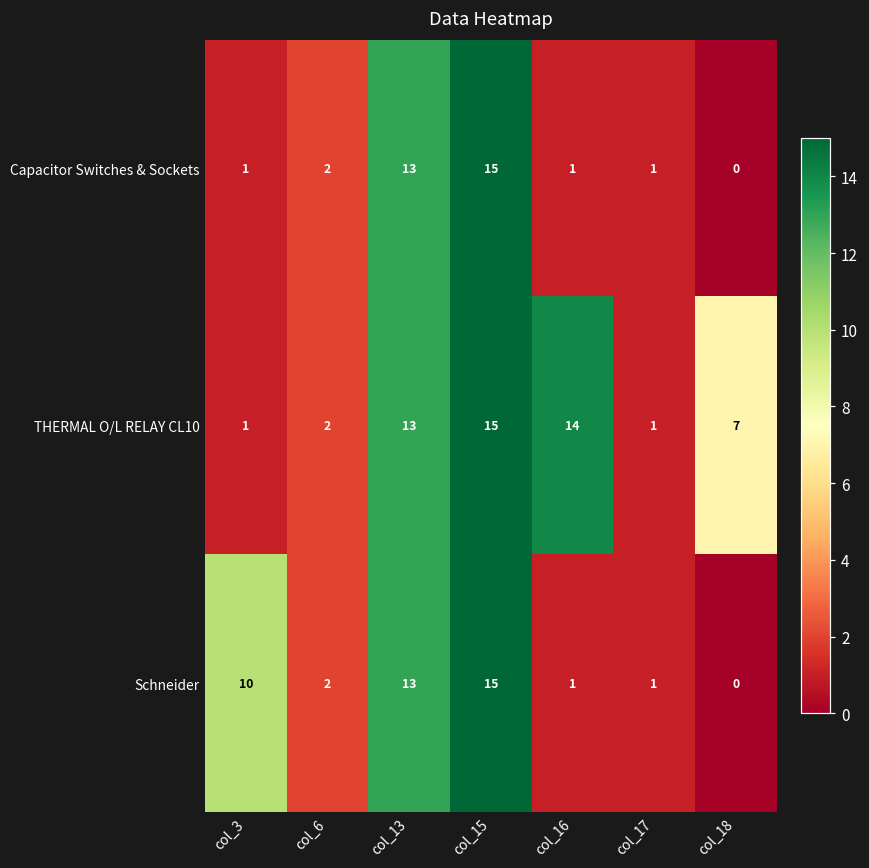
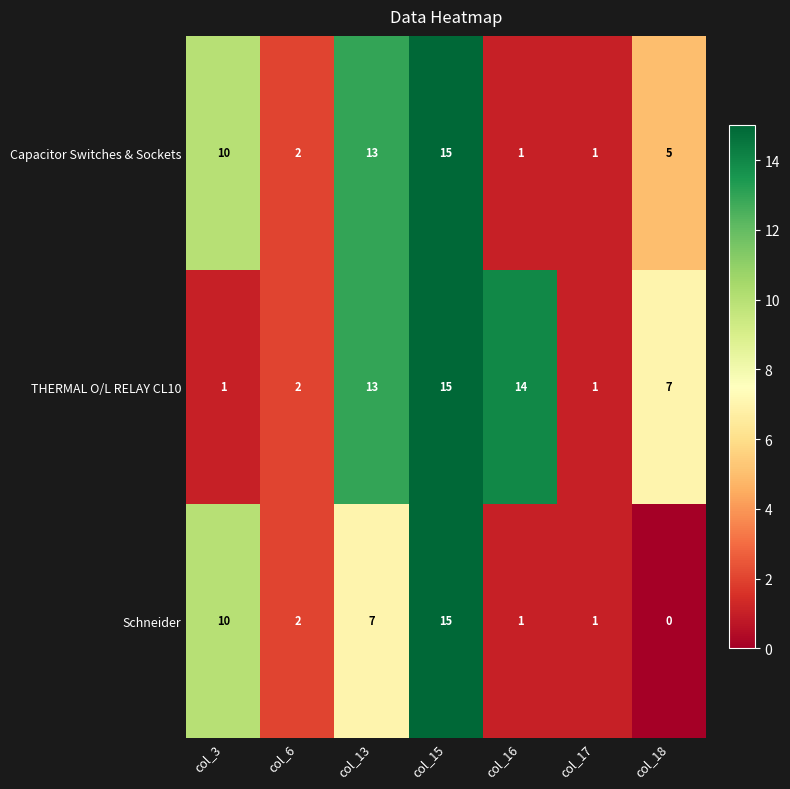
Capacitor Switches & Sockets, col_3: 1 -> 10
Capacitor Switches & Sockets, col_18: 0 -> 5
Schneider, col_13: 13 -> 7
